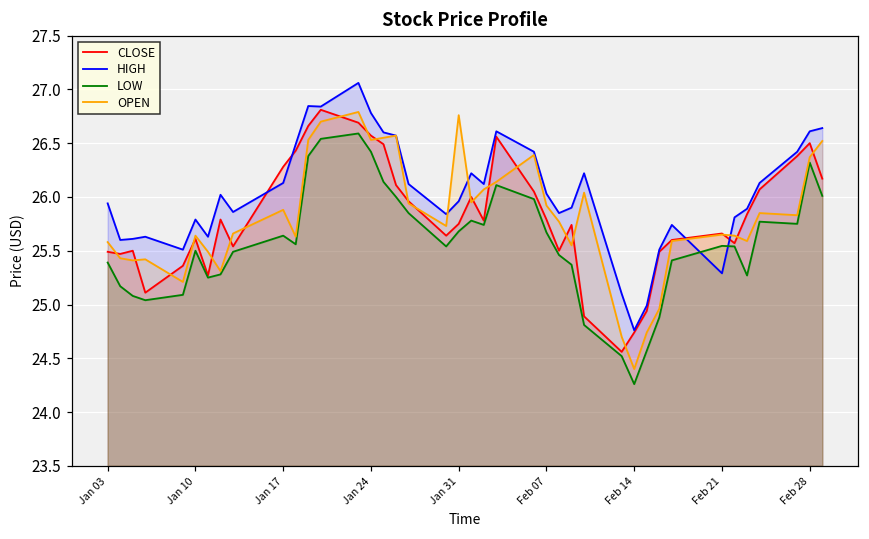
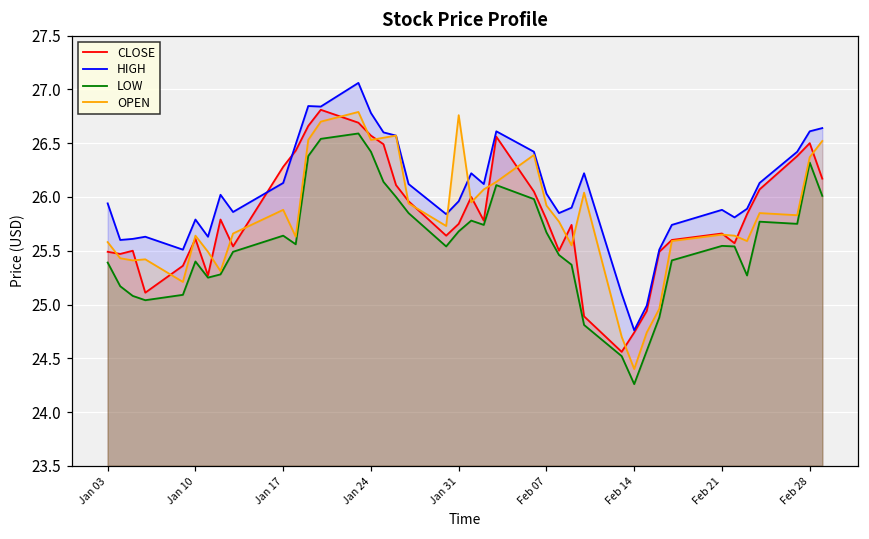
LOW, Jan 10: 25.5 -> 25.4
HIGH, Feb 21: 25.3 -> 25.9
